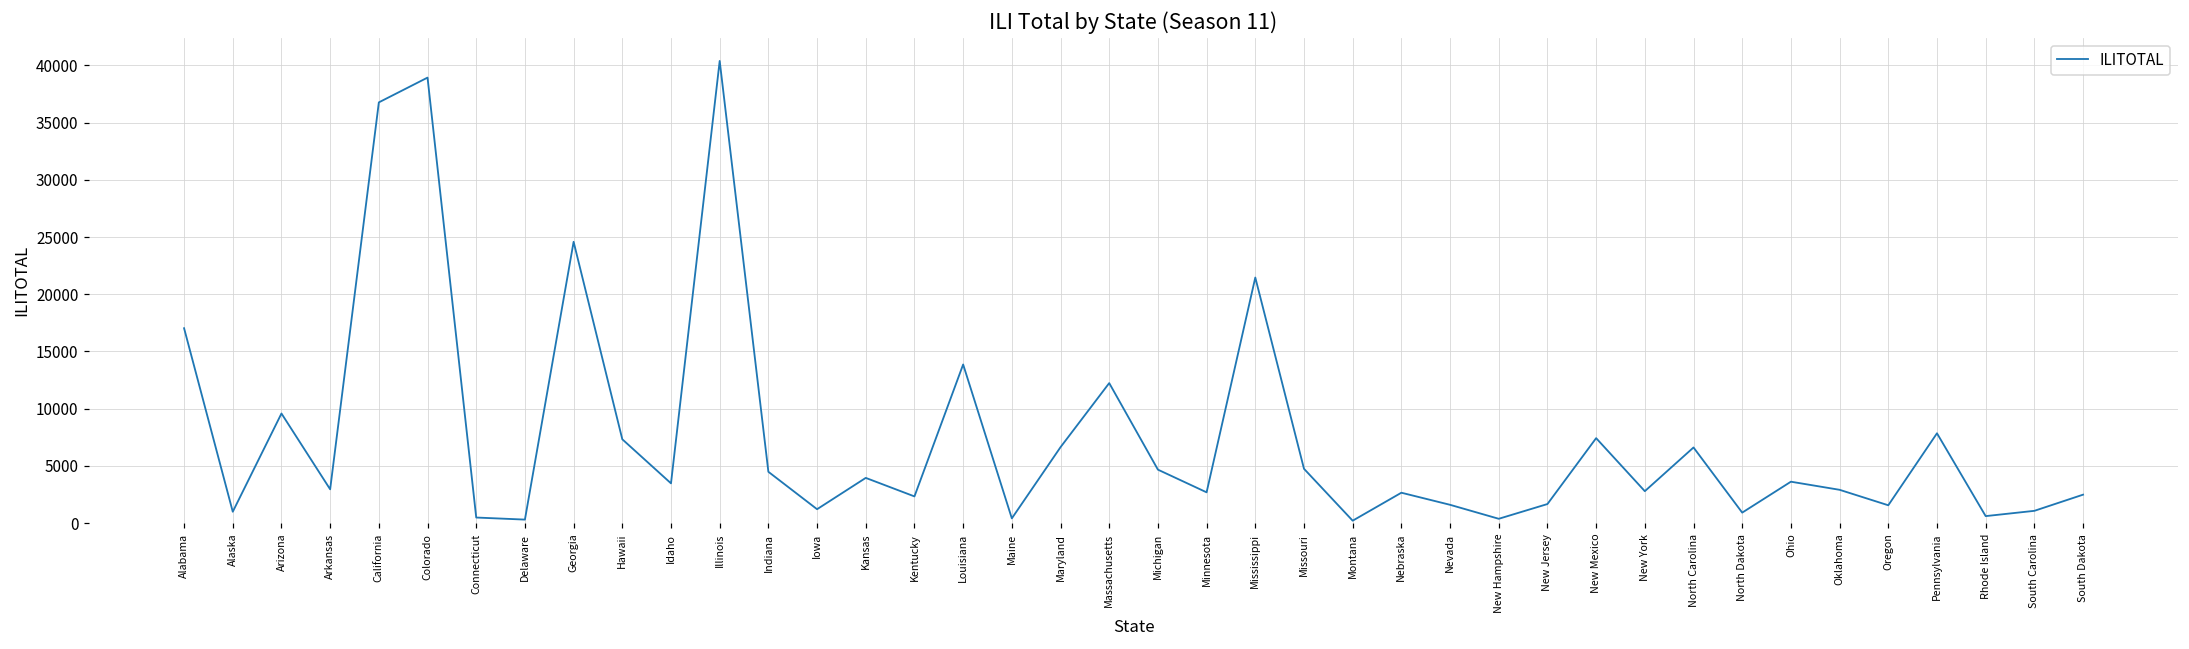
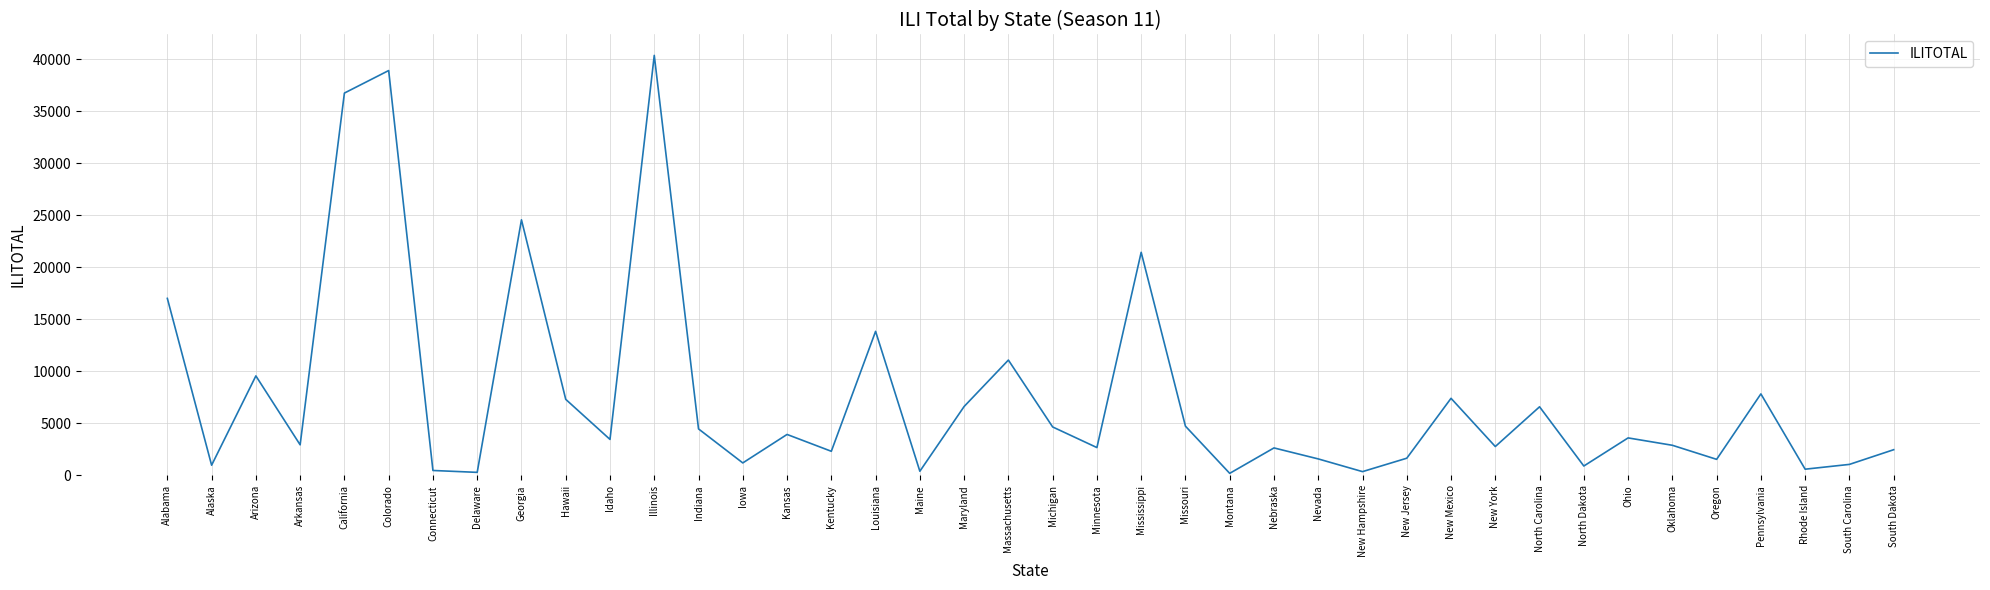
Massachusetts: 12200 -> 11100
